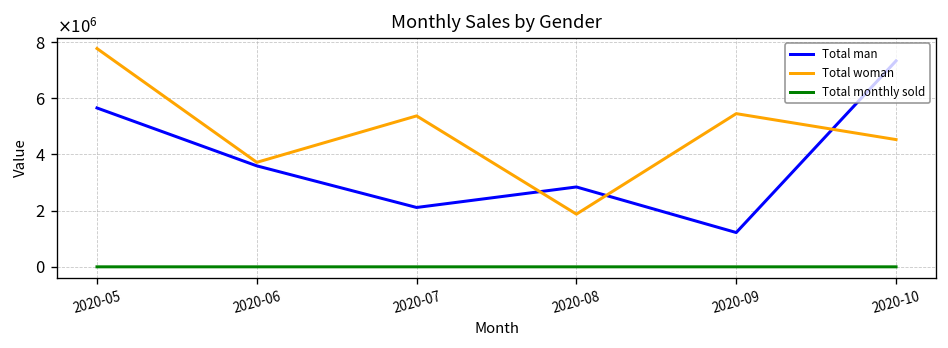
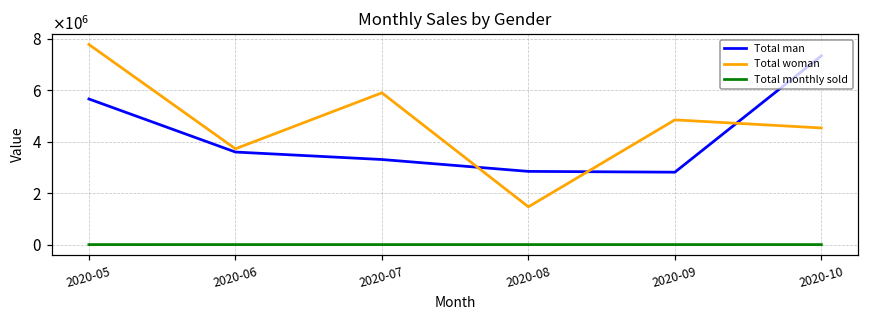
Total man, 2020-07: 2100000 -> 3300000
Total woman, 2020-07: 5400000 -> 5900000
Total woman, 2020-08: 1900000 -> 1500000
Total man, 2020-09: 1200000 -> 2800000
Total woman, 2020-09: 5500000 -> 4800000
